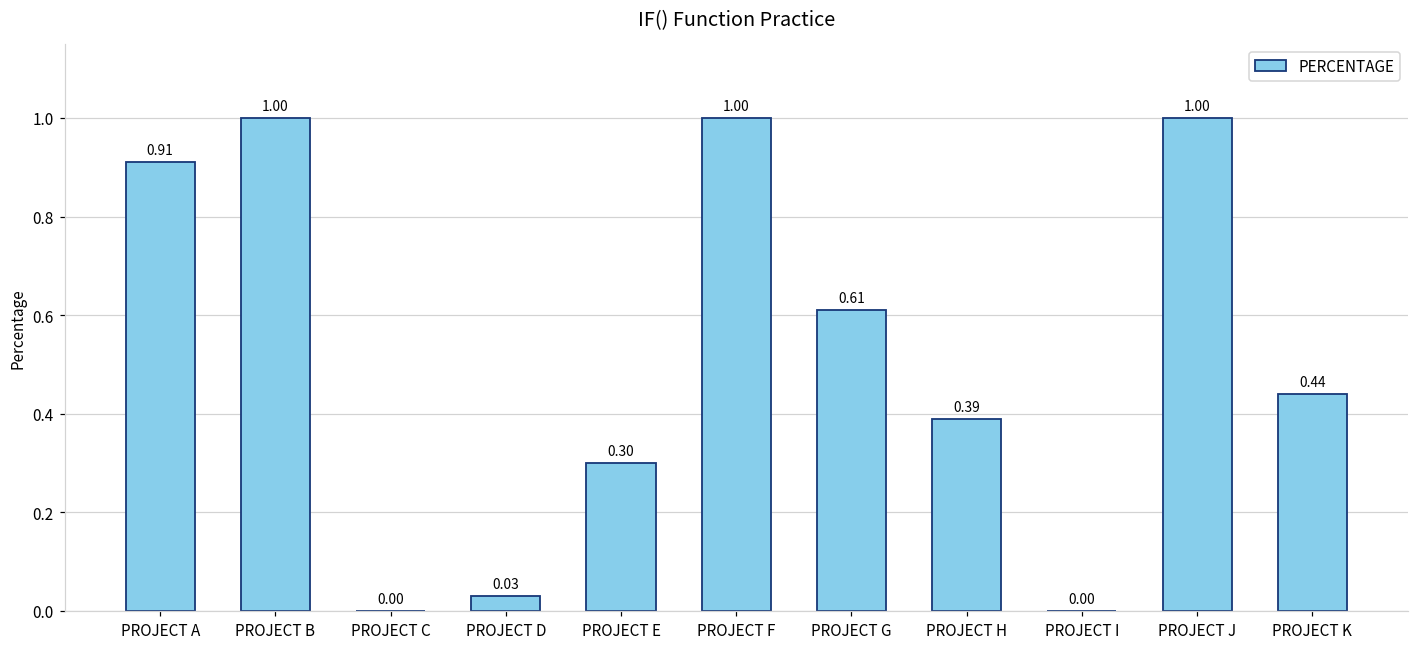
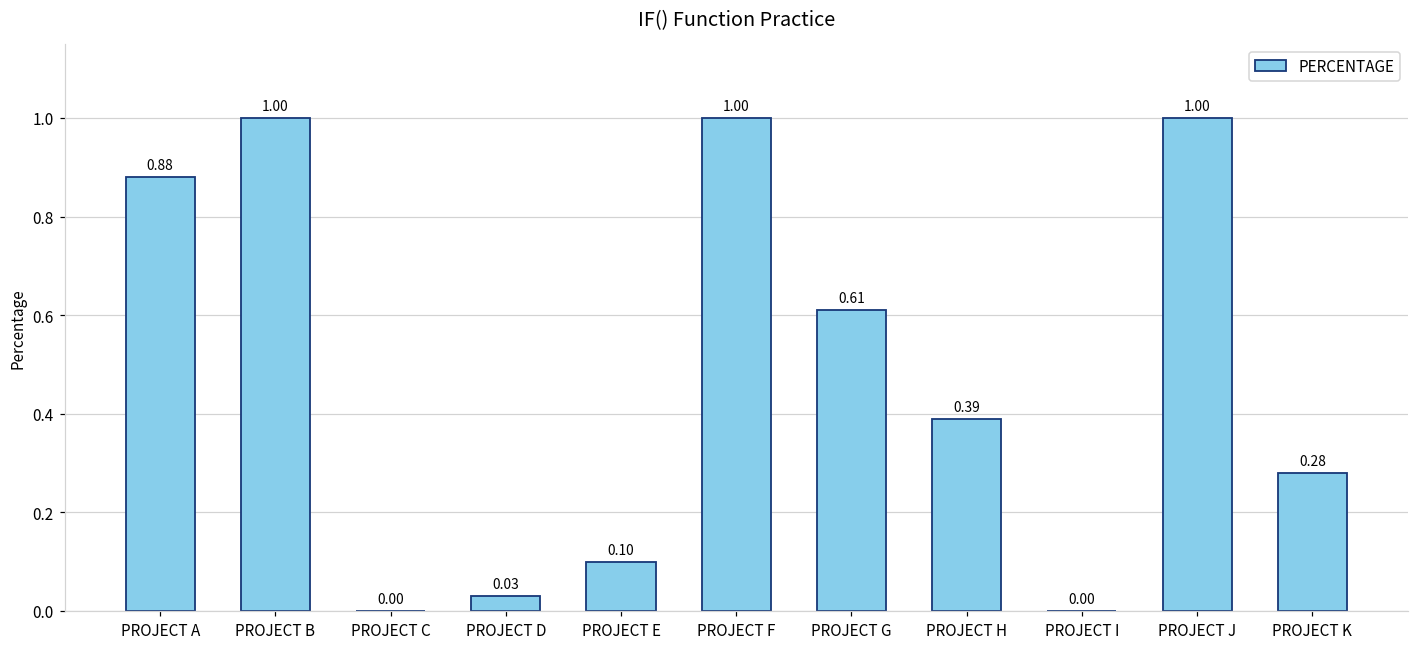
PROJECT A: 0.91 -> 0.88
PROJECT E: 0.30 -> 0.10
PROJECT K: 0.44 -> 0.28
